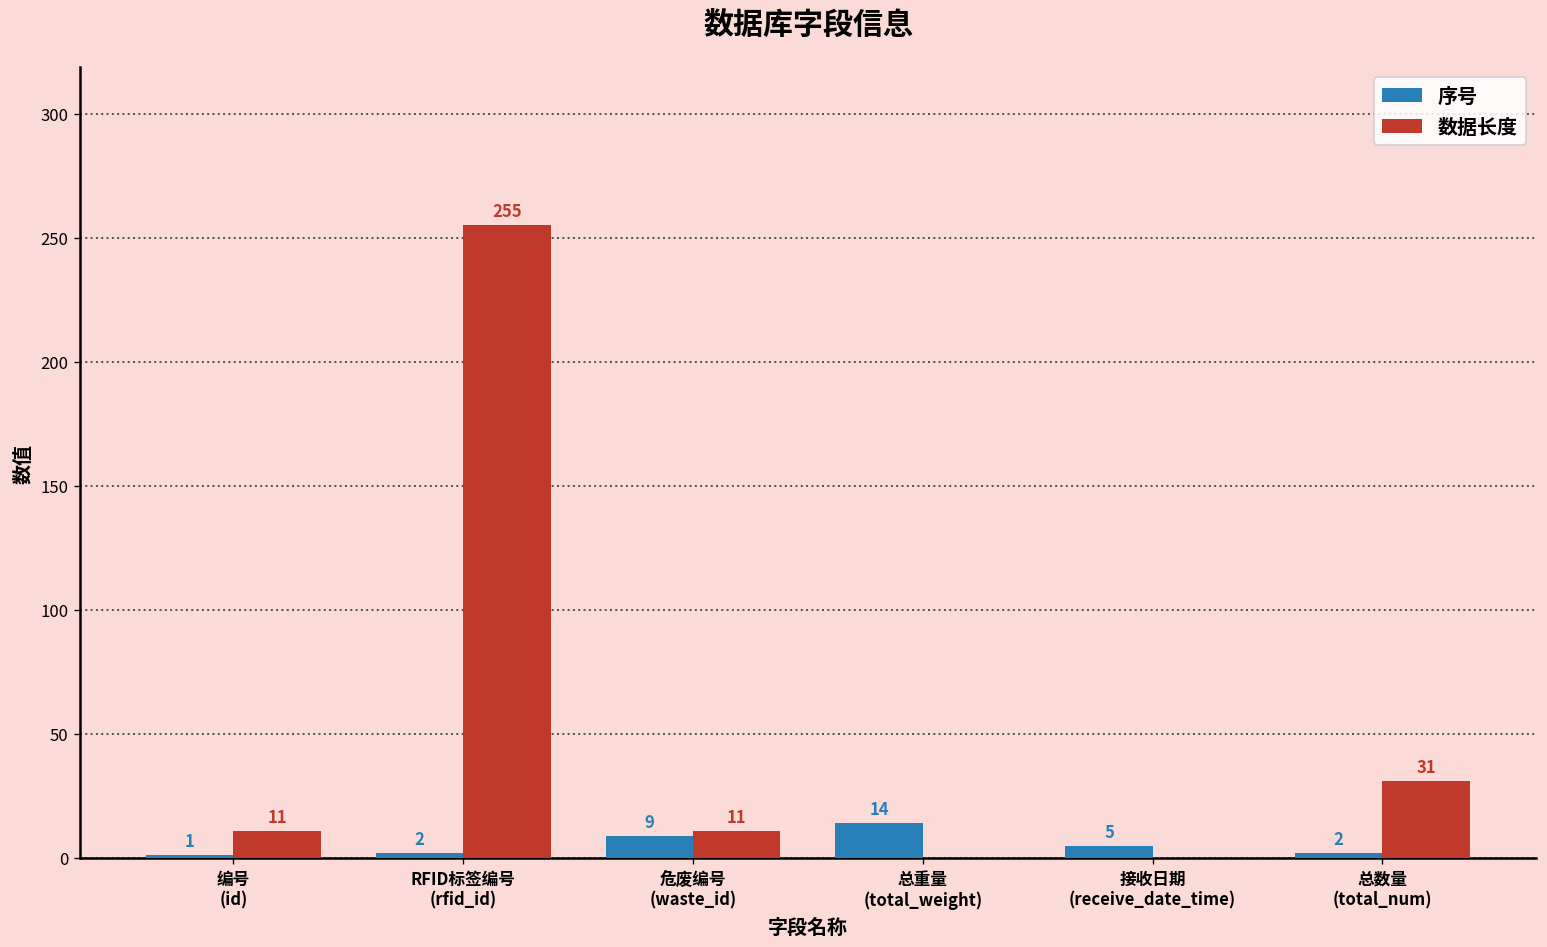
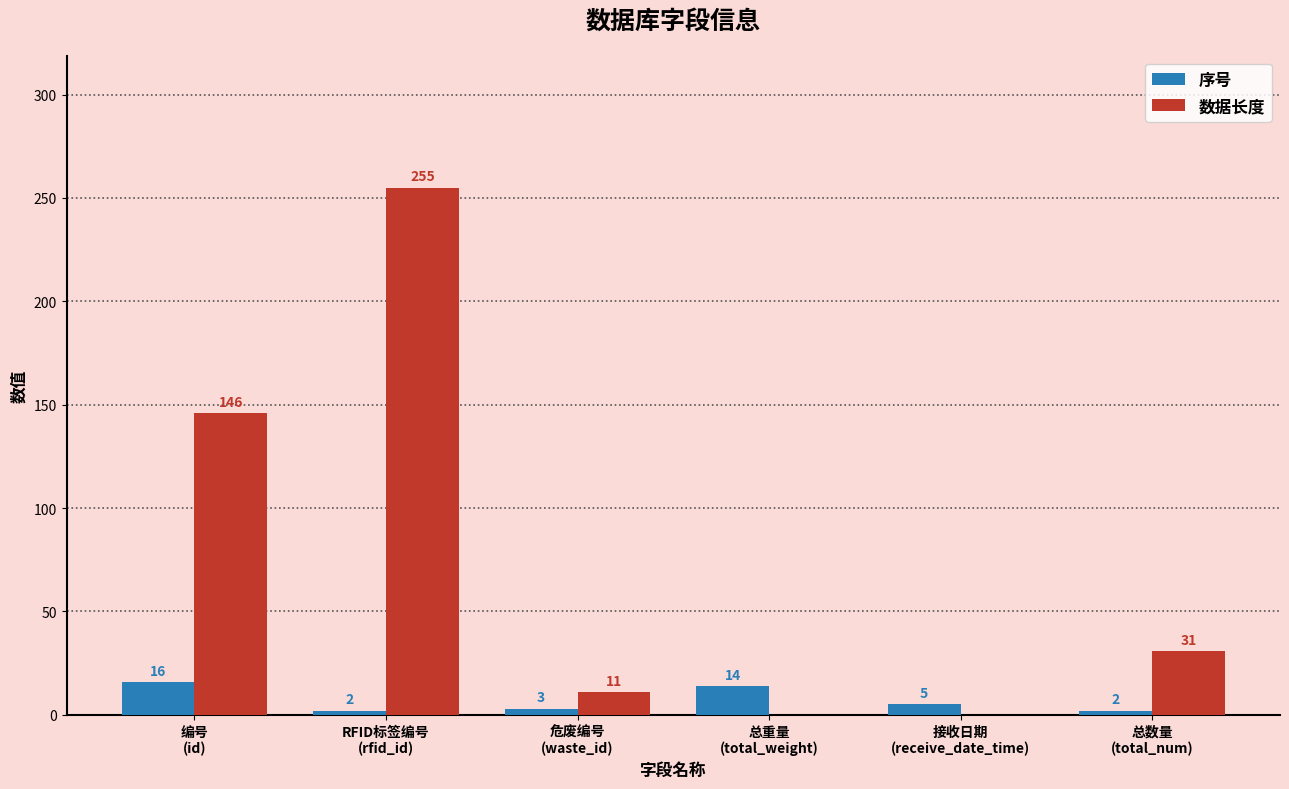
序号, 编号 (id): 1 -> 16
数据长度, 编号 (id): 11 -> 146
序号, 危废编号 (waste_id): 9 -> 3
